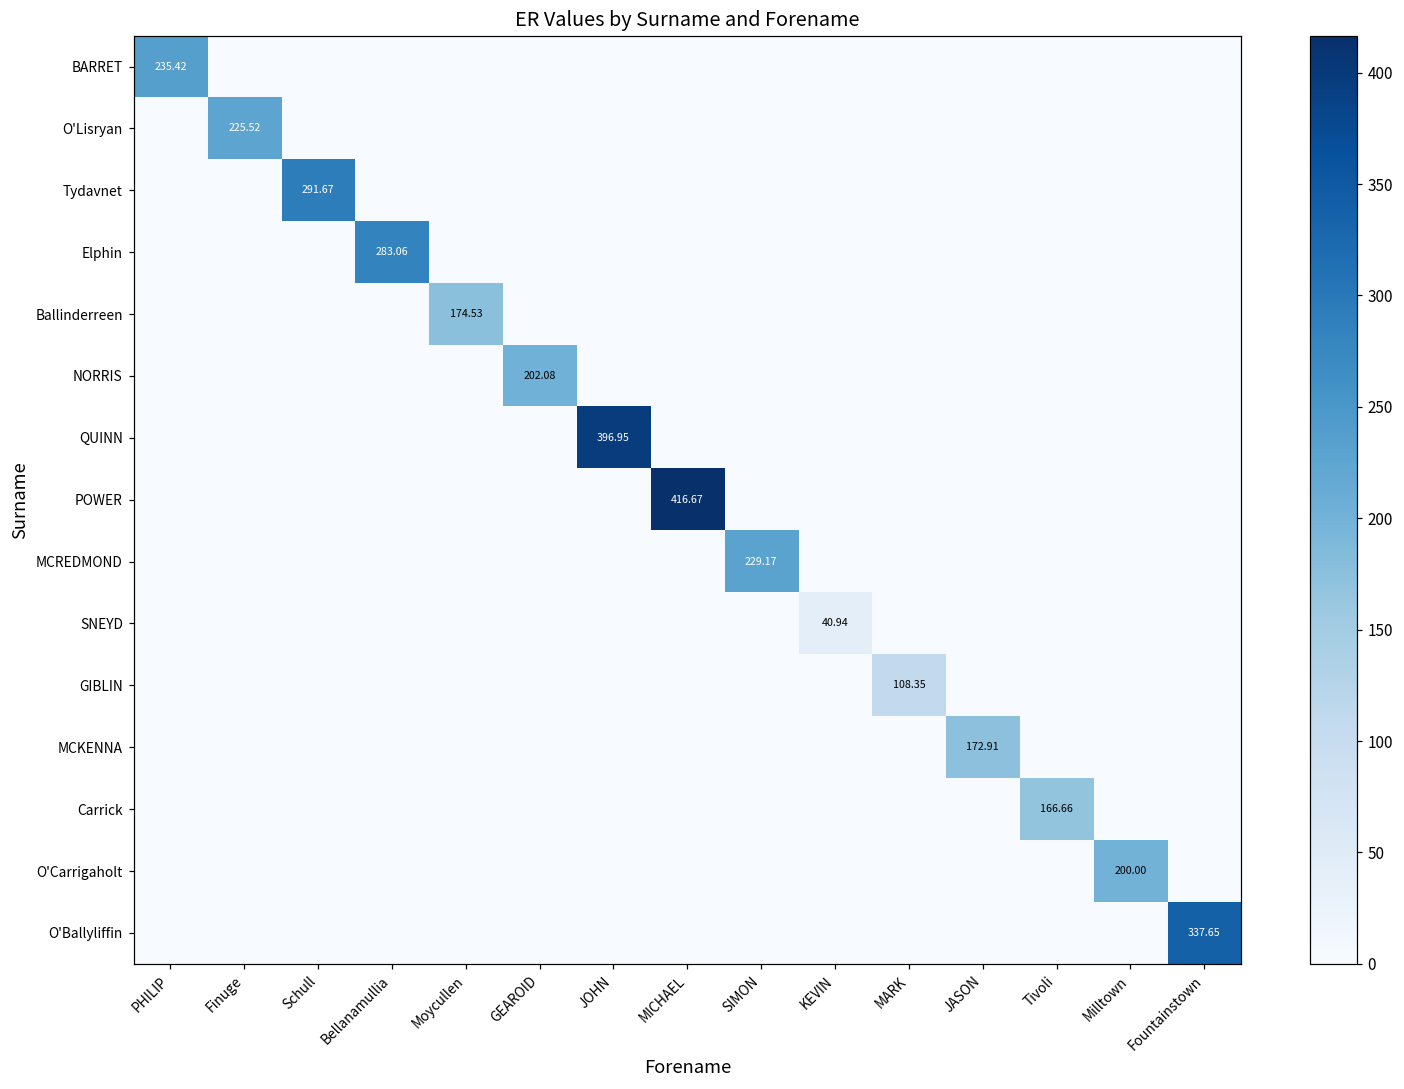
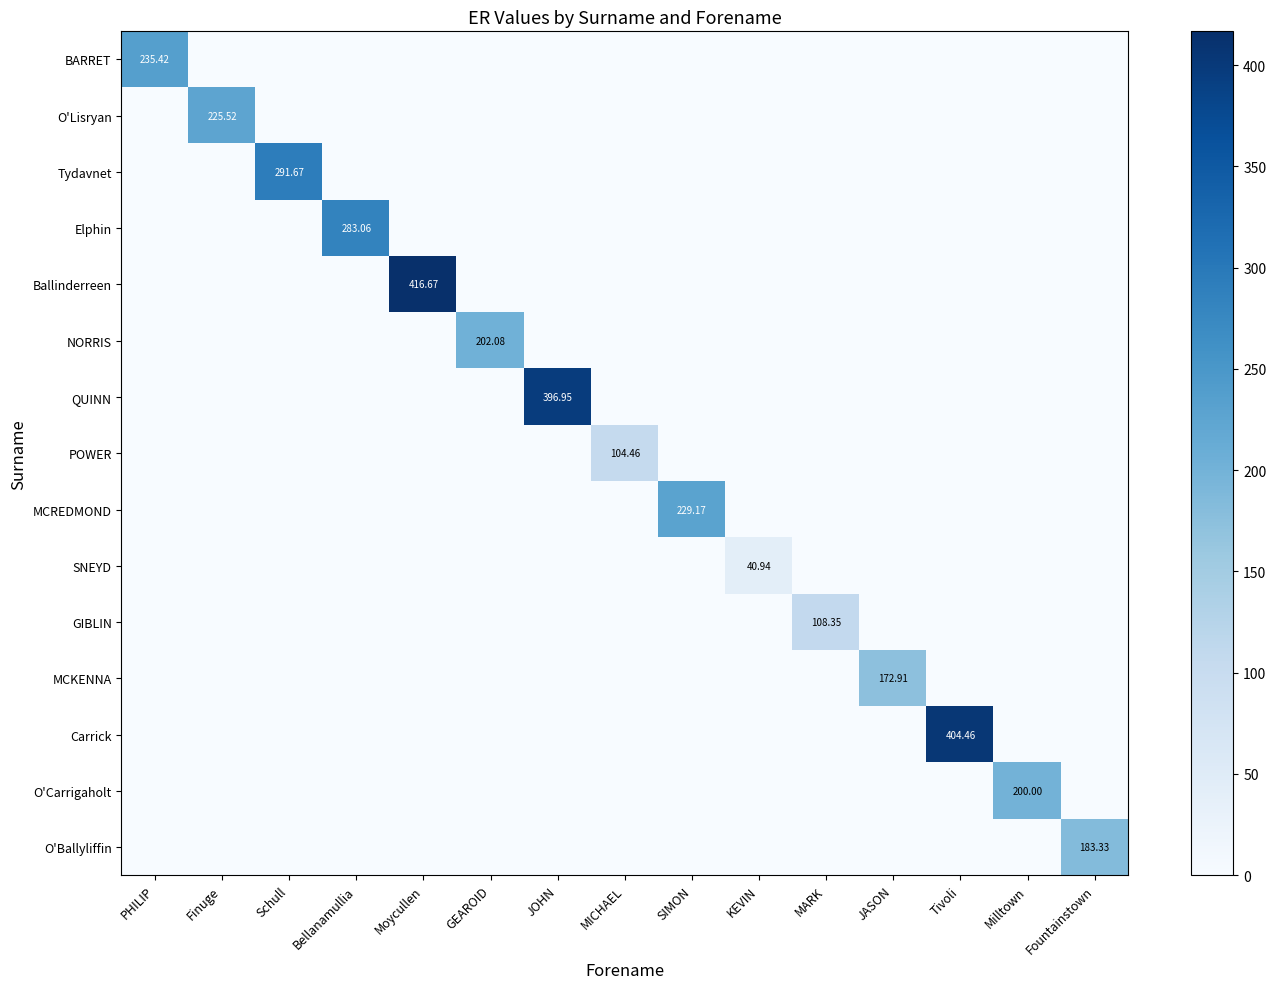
Ballinderreen, Moycullen: 174.53 -> 416.67
POWER, MICHAEL: 416.67 -> 104.46
Carrick, Tivoli: 166.66 -> 404.46
O'Ballyliffin, Fountainstown: 337.65 -> 183.33
